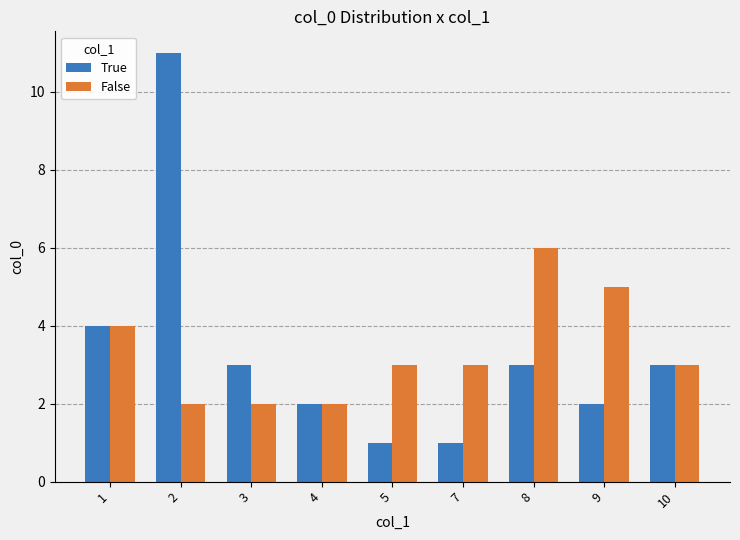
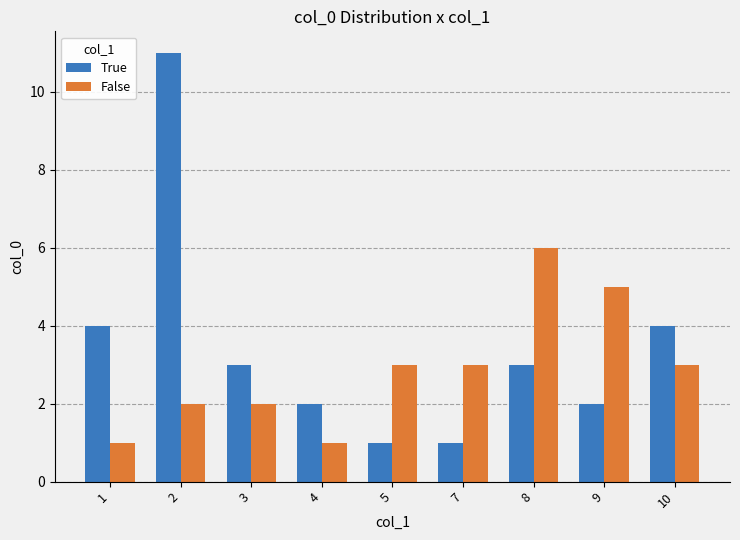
False, 1: 4 -> 1
False, 4: 2 -> 1
True, 10: 3 -> 4
